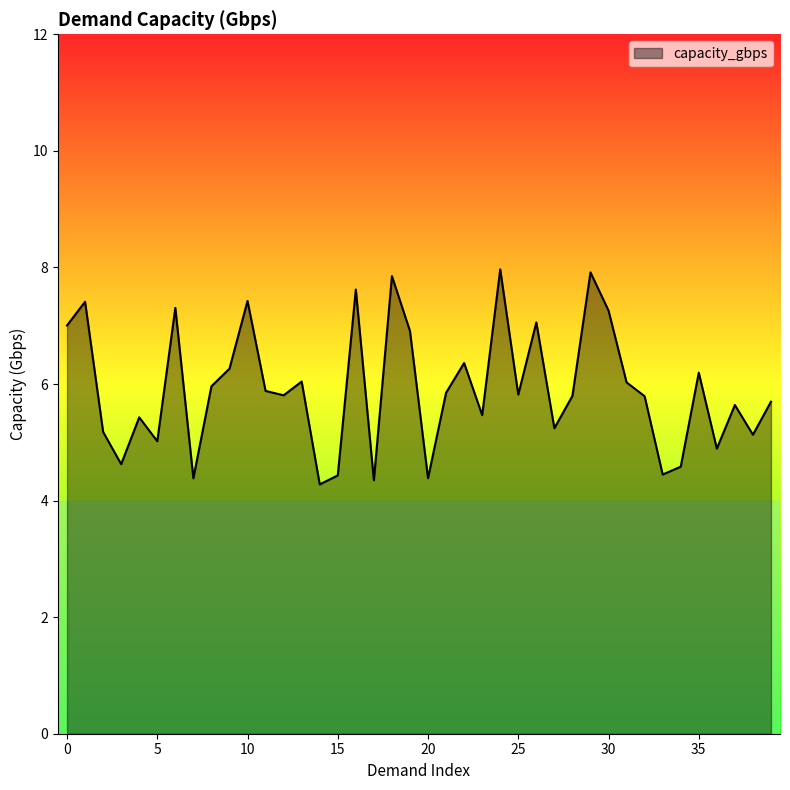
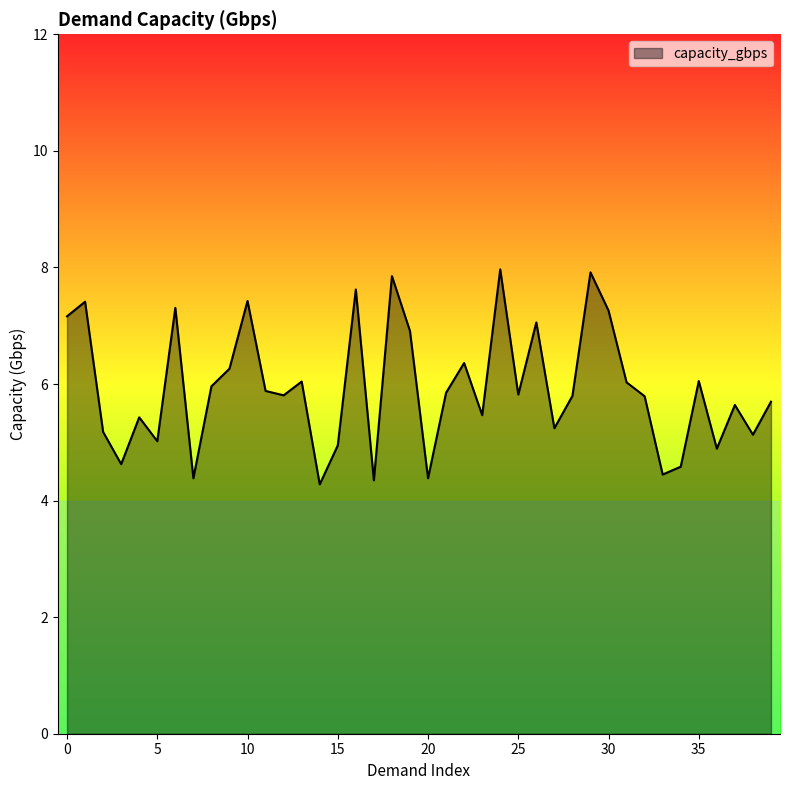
0: 7.0 -> 7.2
15: 4.4 -> 4.9
35: 6.2 -> 6.1
